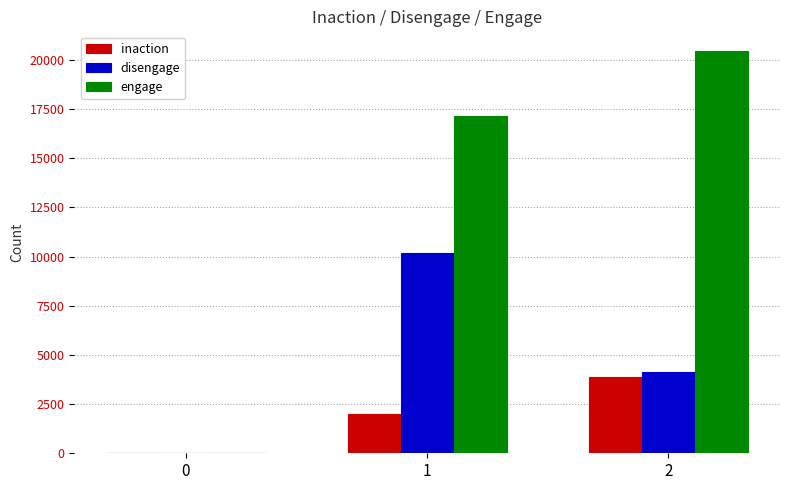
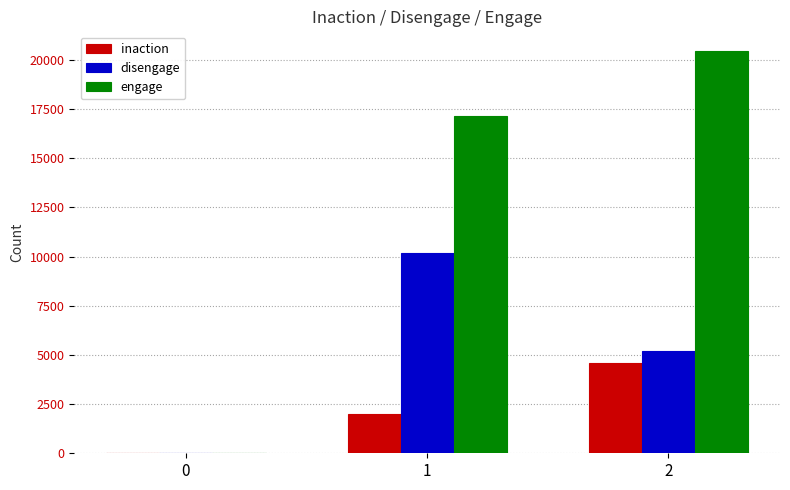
inaction, 2: 3900 -> 4600
disengage, 2: 4200 -> 5200
